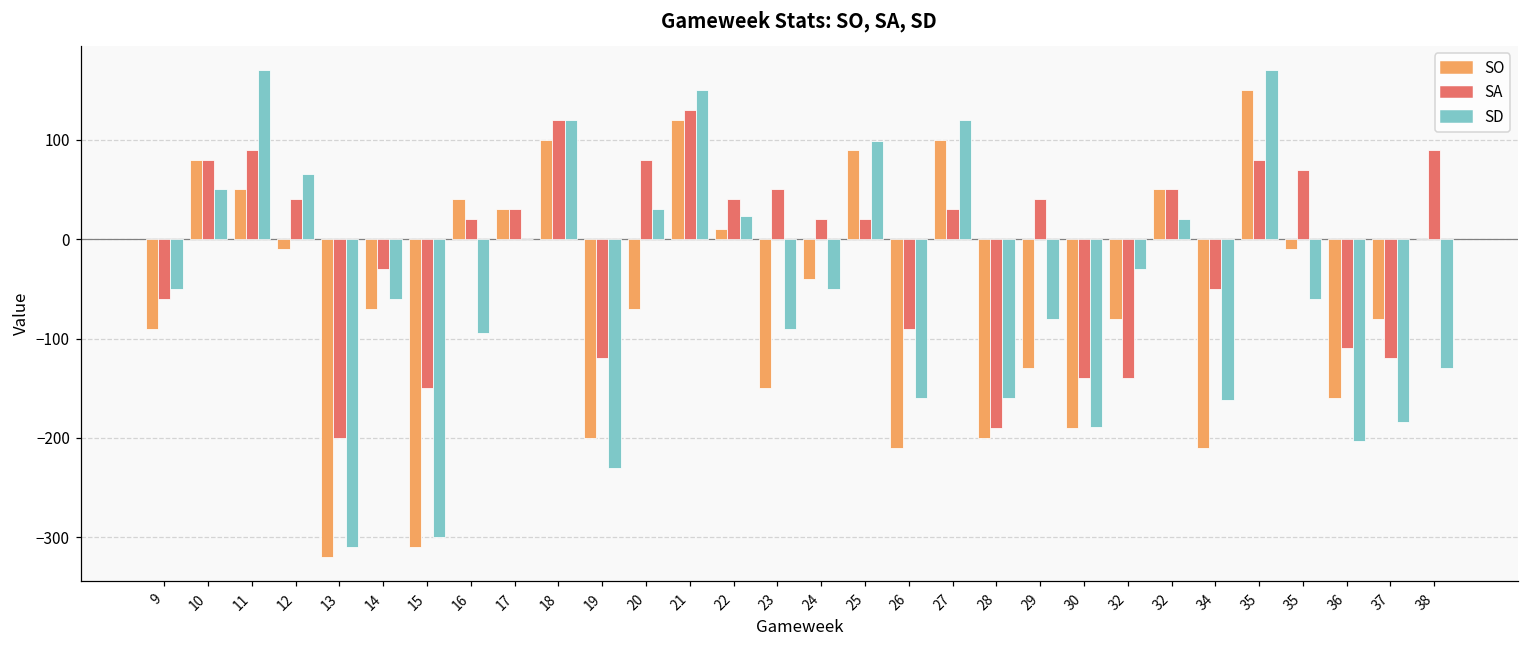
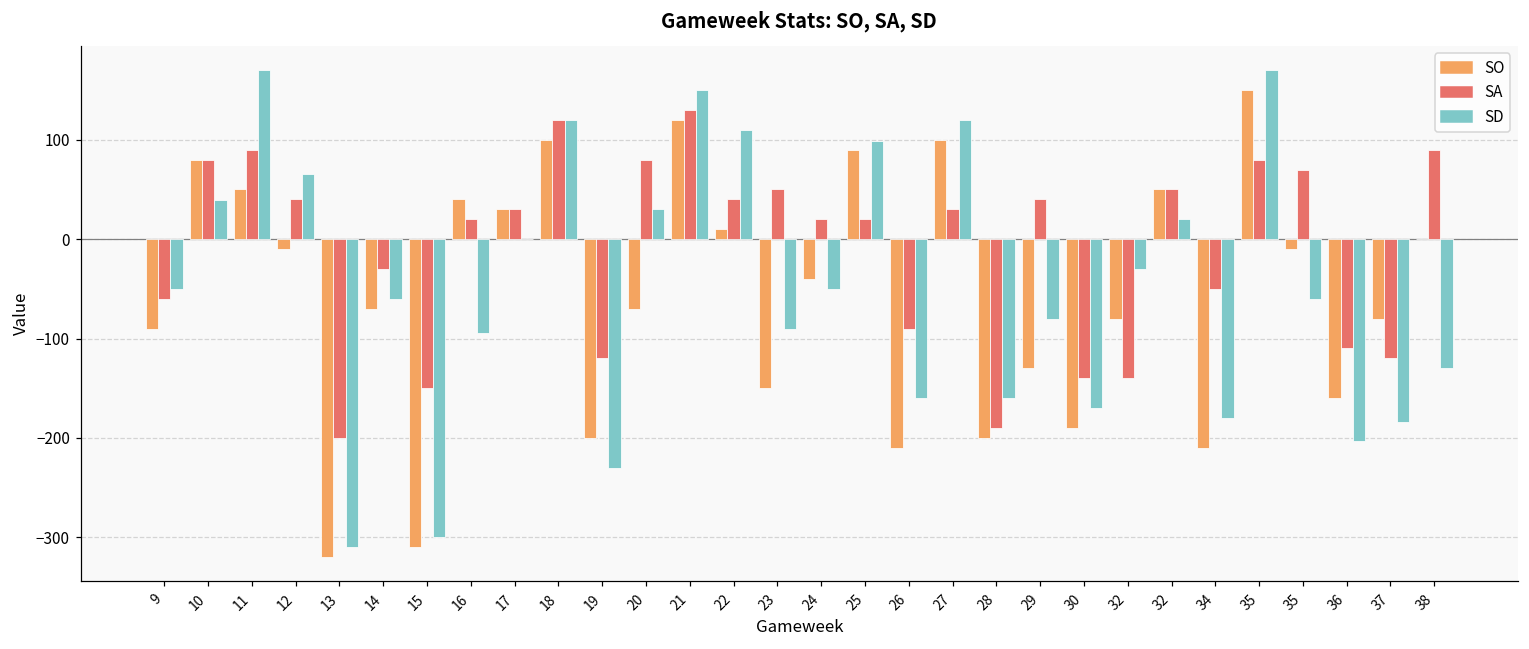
SD, 10: 50 -> 40
SD, 22: 20 -> 110
SD, 30: -190 -> -170
SD, 34: -160 -> -180
